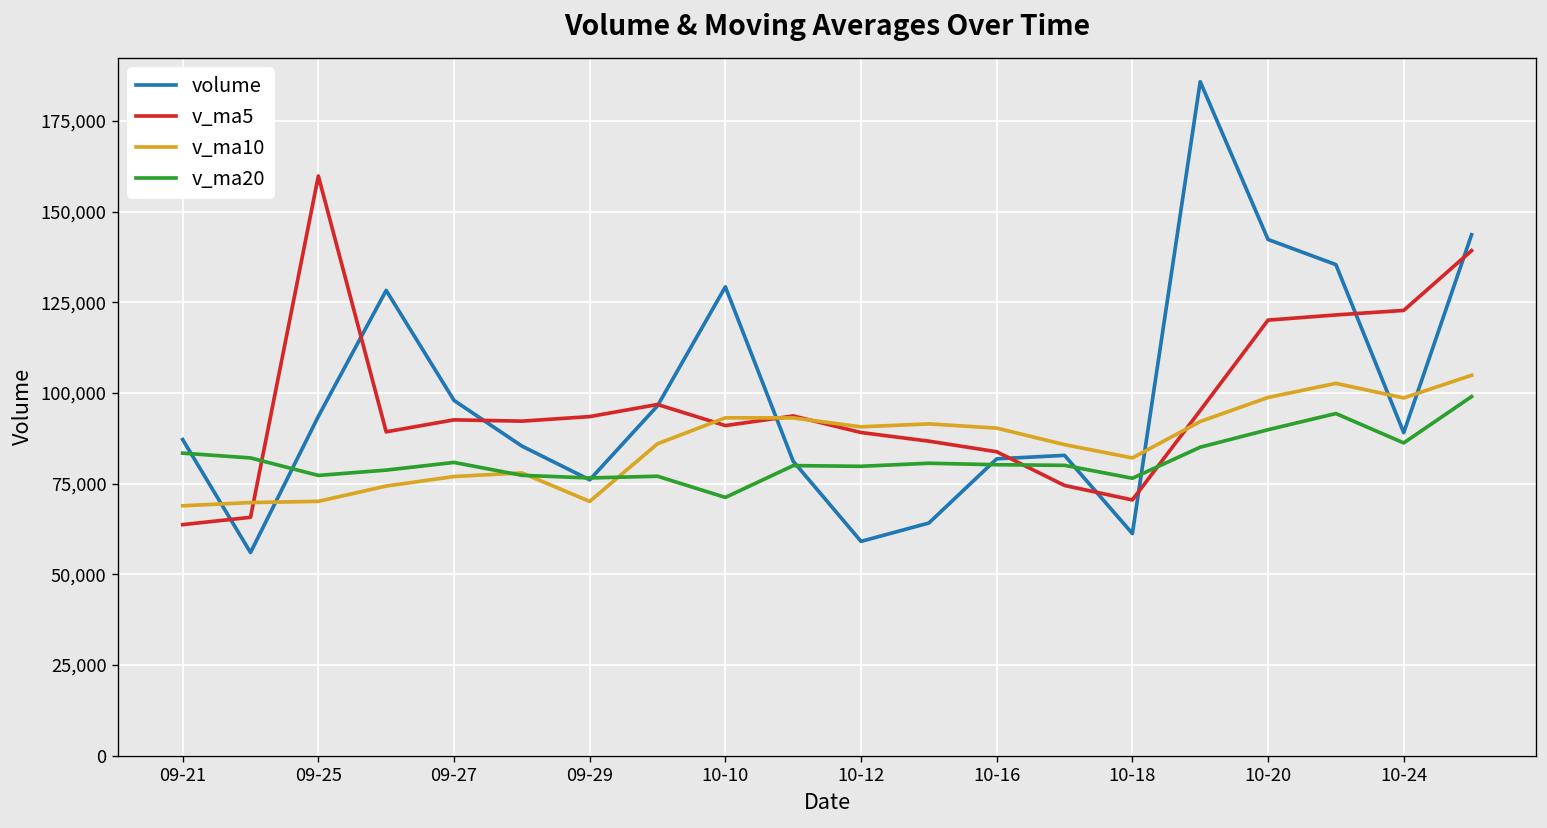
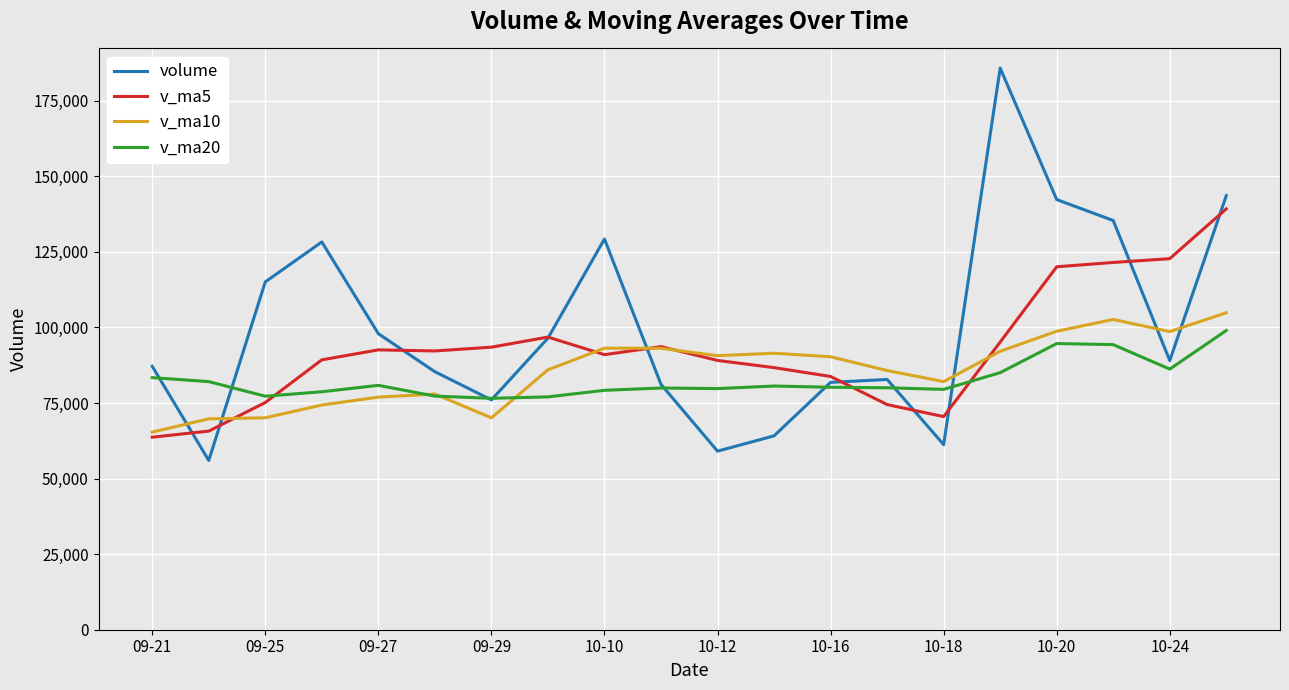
v_ma10, 09-21: 69,000 -> 65,000
volume, 09-25: 94,000 -> 115,000
v_ma5, 09-25: 160,000 -> 75,000
v_ma20, 10-10: 71,000 -> 79,000
v_ma20, 10-18: 76,000 -> 80,000
v_ma20, 10-20: 90,000 -> 95,000
